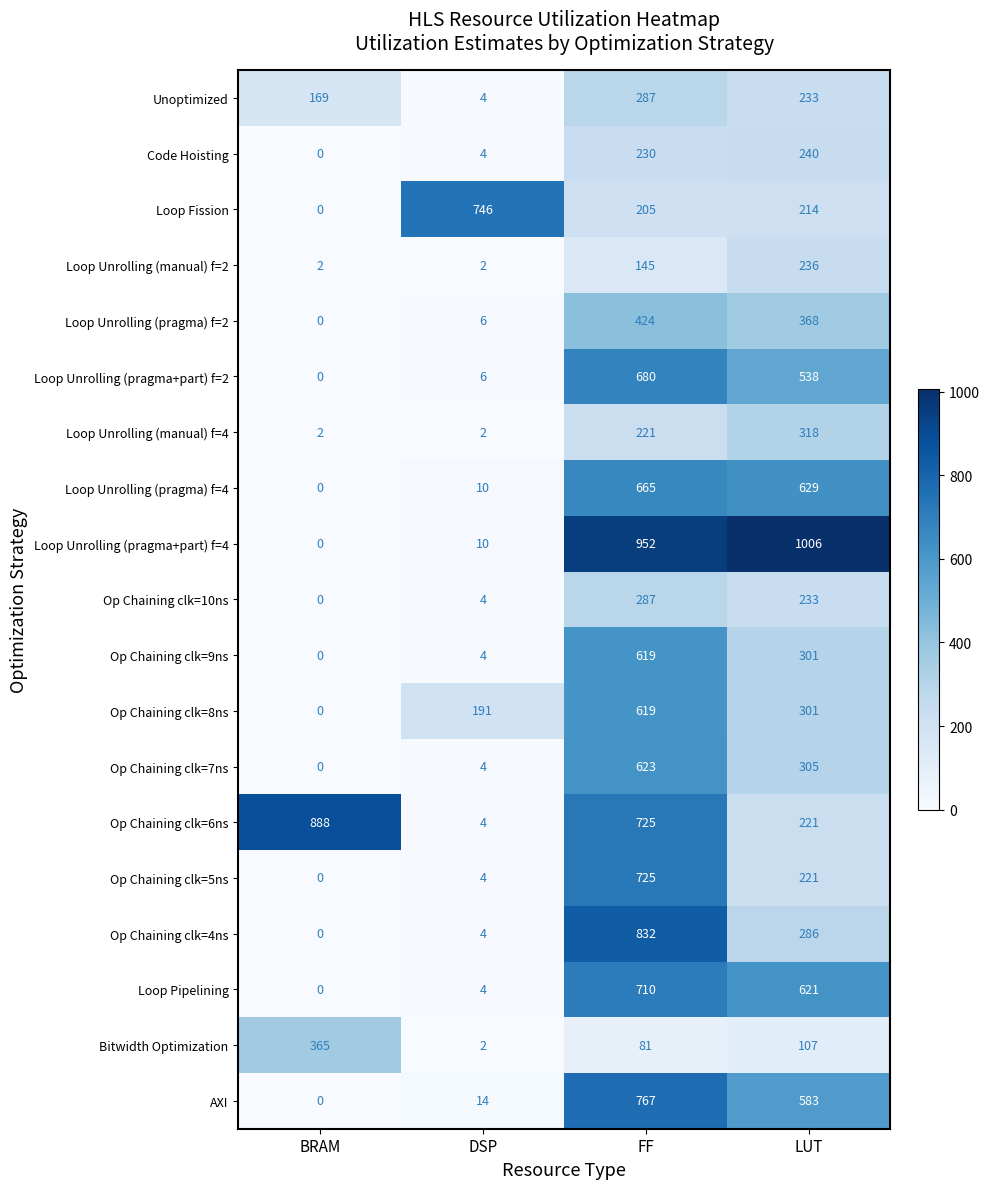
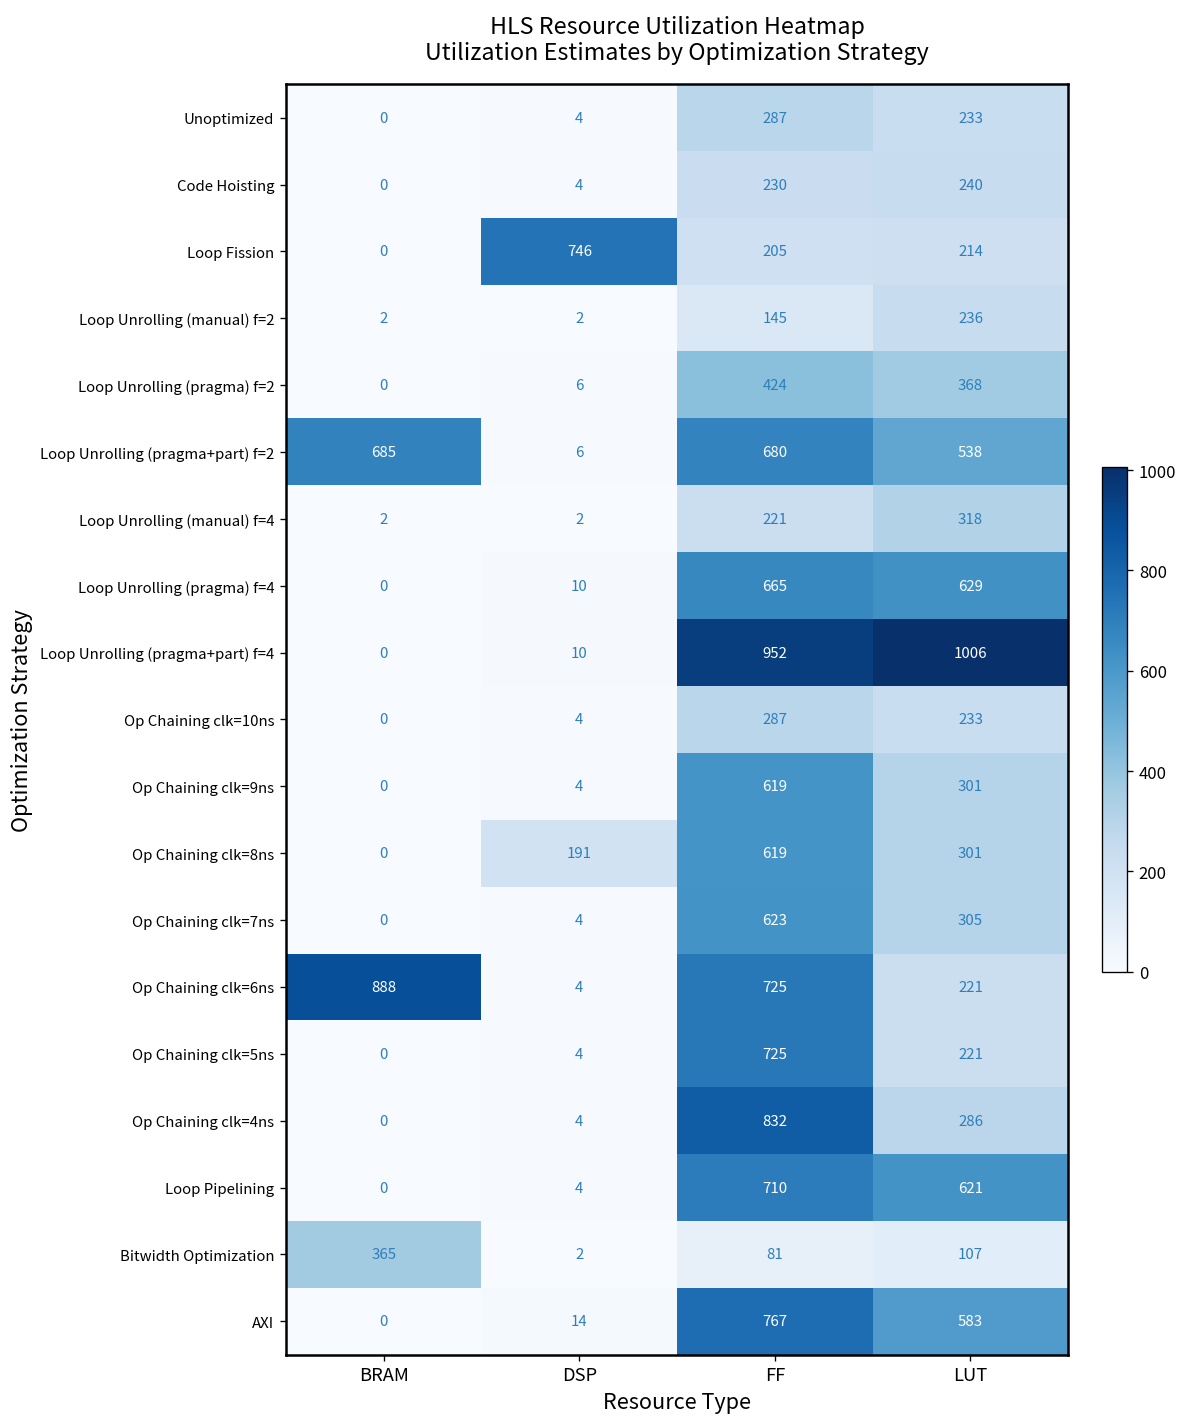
Unoptimized, BRAM: 169 -> 0
Loop Unrolling (pragma+part) f=2, BRAM: 0 -> 685
